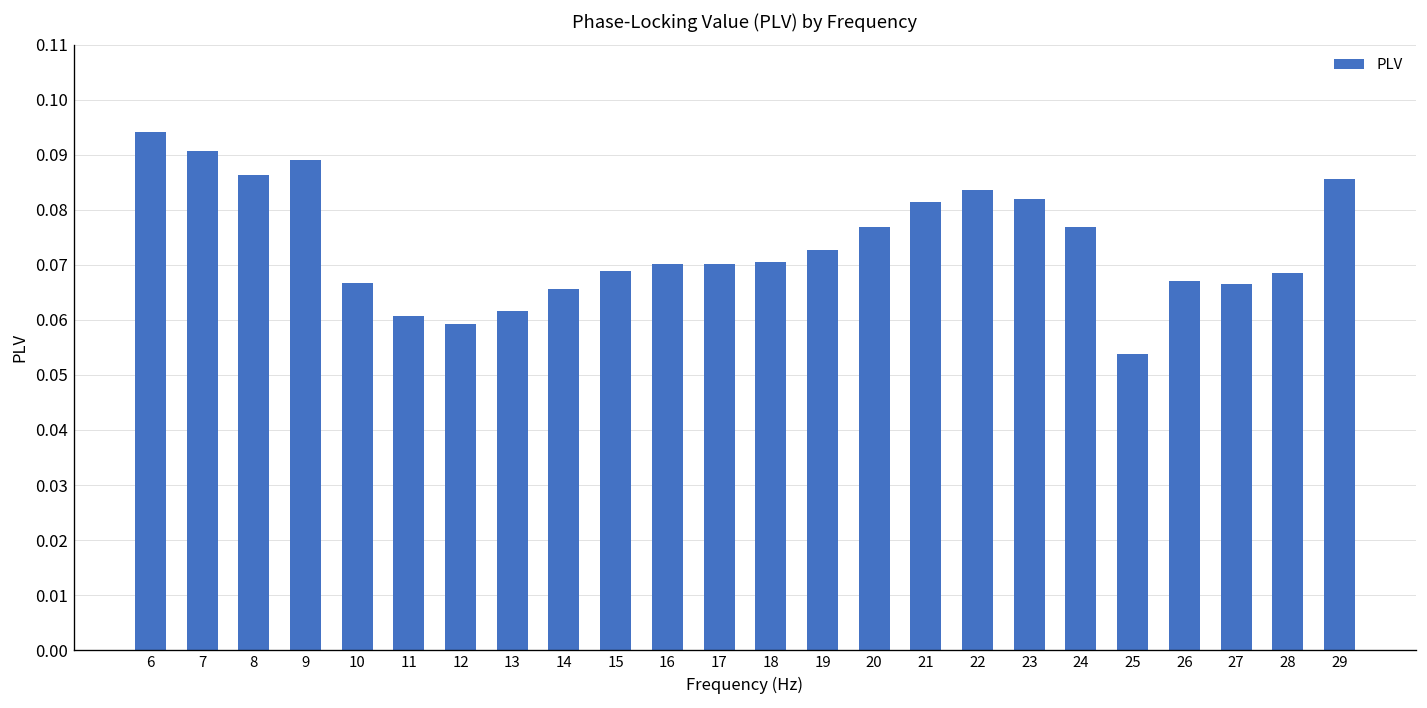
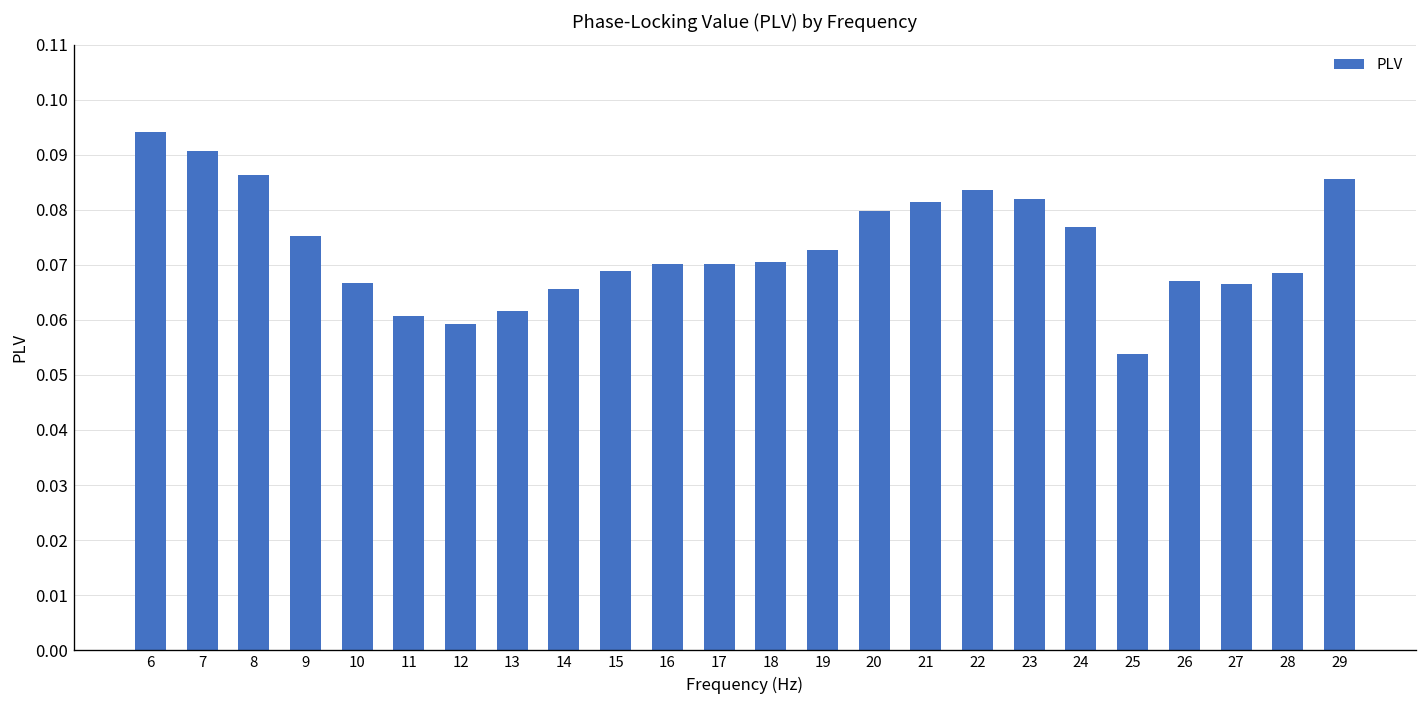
9: 0.089 -> 0.075
20: 0.077 -> 0.080
